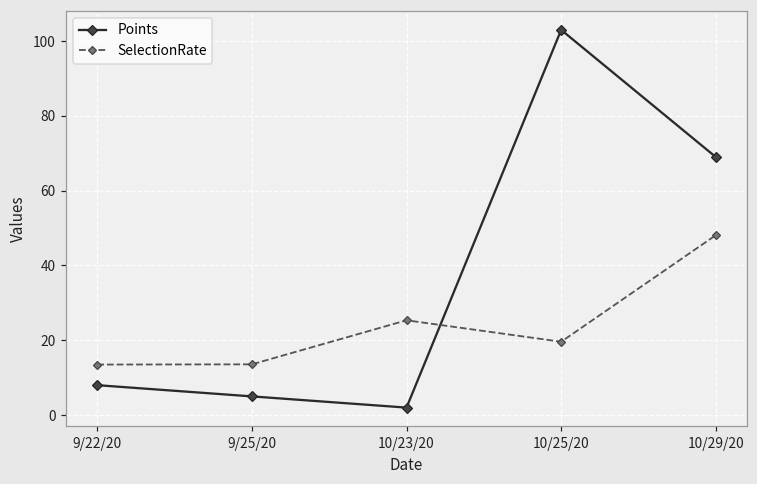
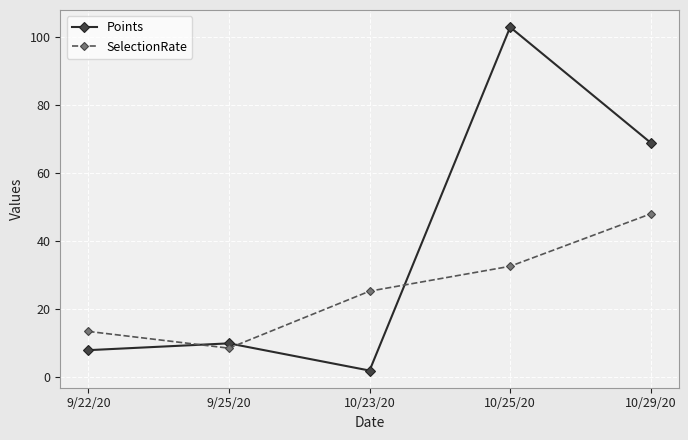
Points, 9/25/20: 5 -> 10
SelectionRate, 9/25/20: 14 -> 9
SelectionRate, 10/25/20: 20 -> 33
